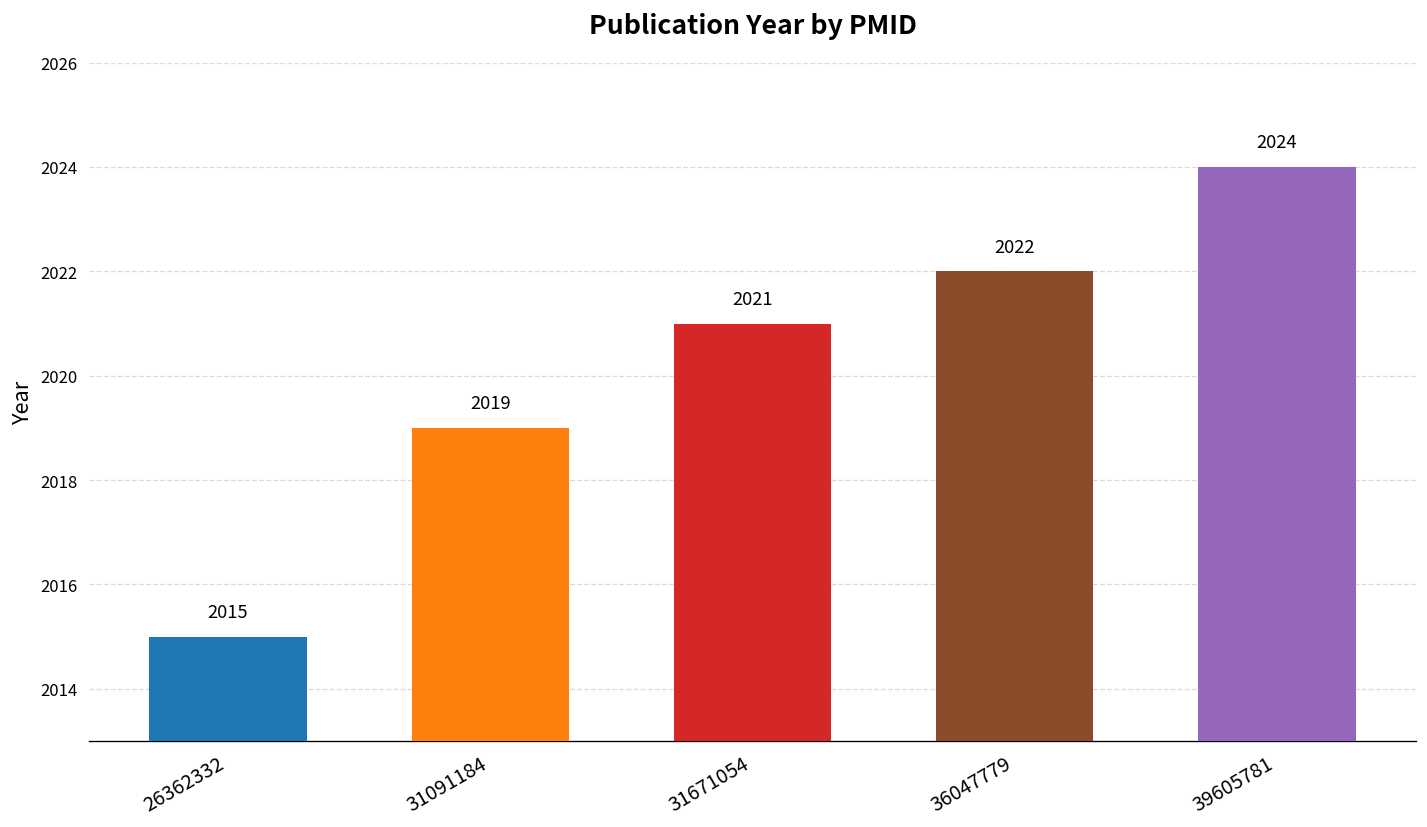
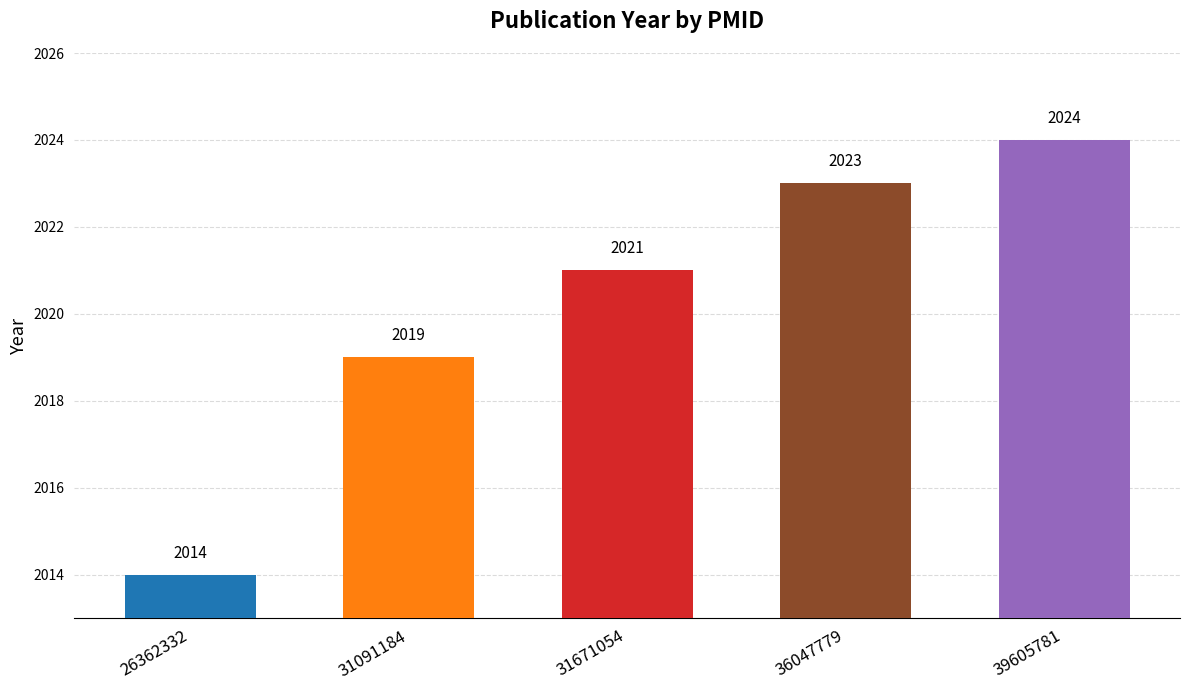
26362332: 2015 -> 2014
36047779: 2022 -> 2023
